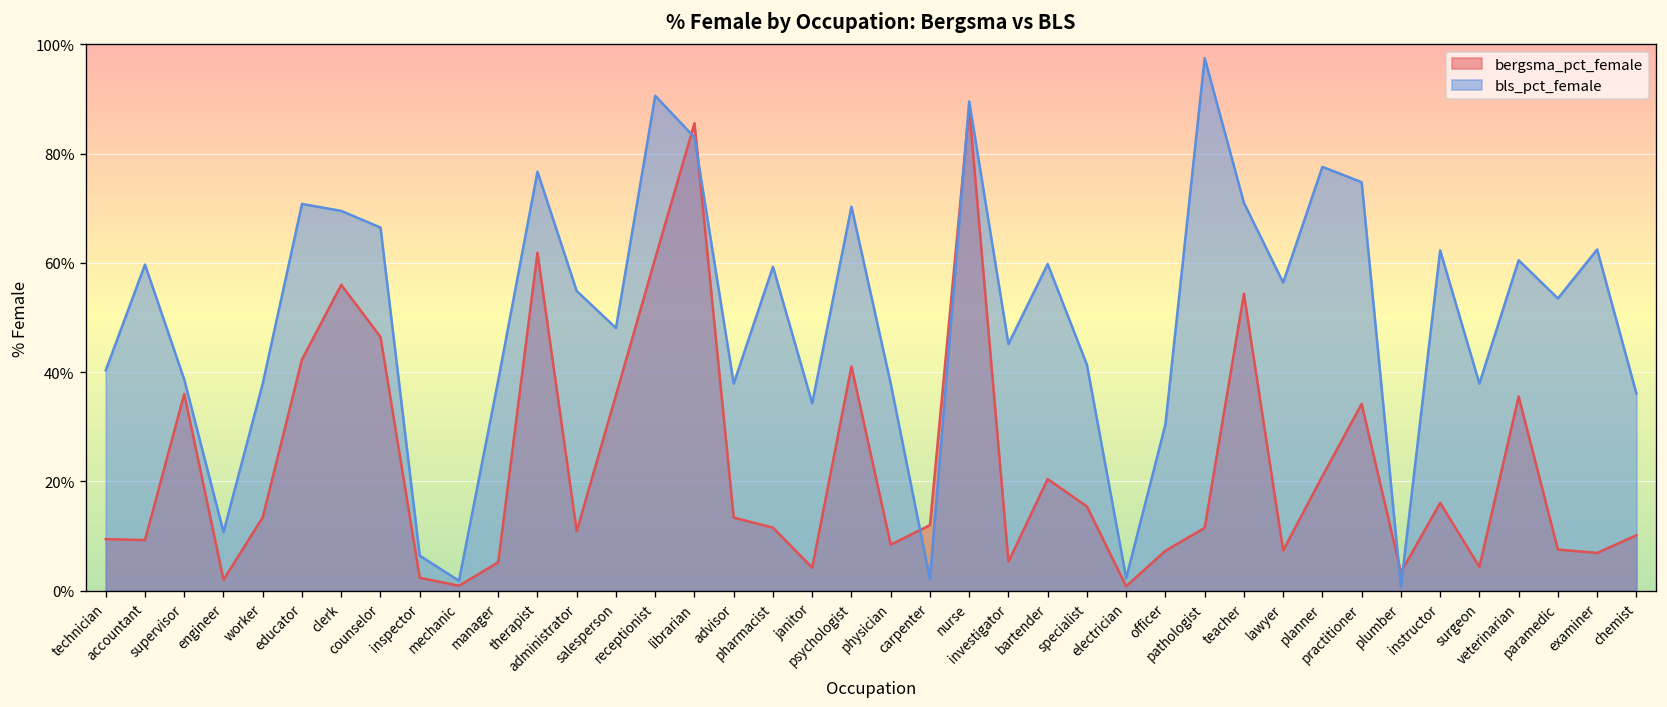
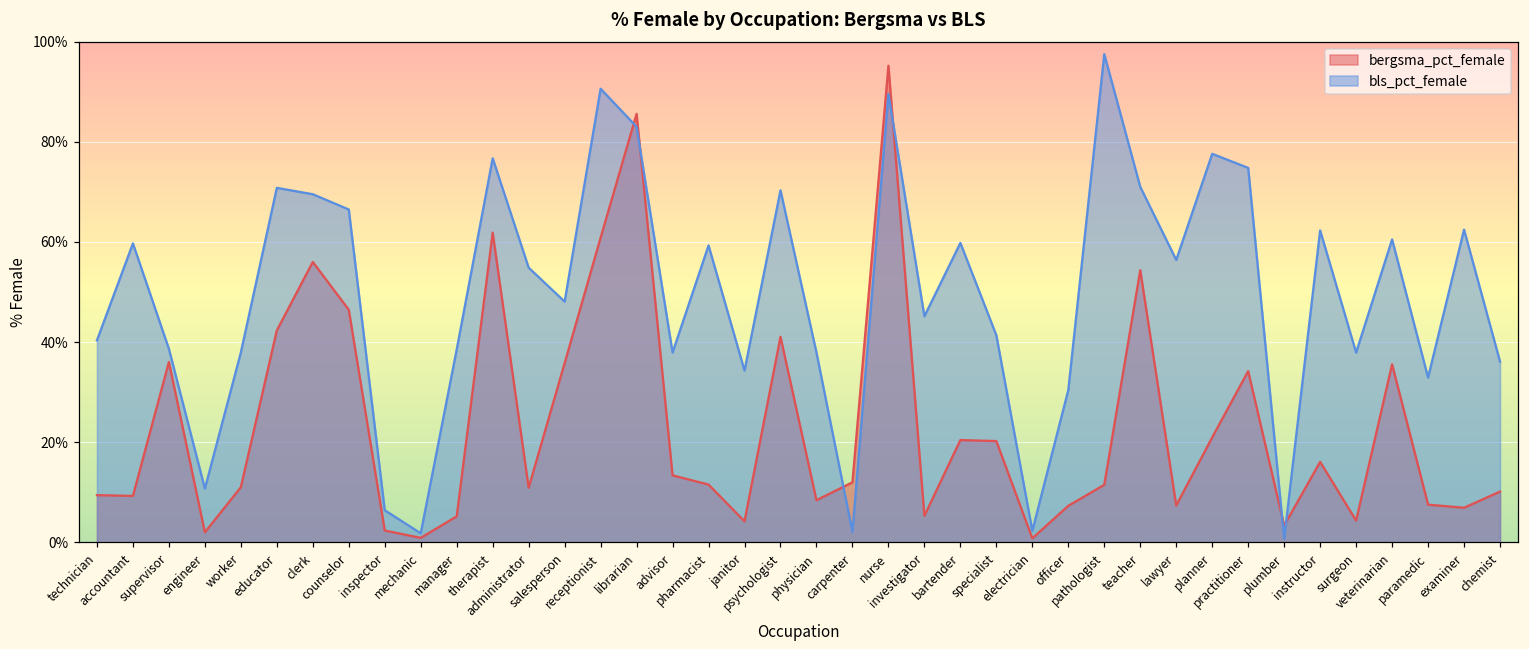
bergsma_pct_female, worker: 13% -> 11%
bergsma_pct_female, nurse: 88% -> 95%
bergsma_pct_female, specialist: 15% -> 20%
bls_pct_female, paramedic: 54% -> 33%
